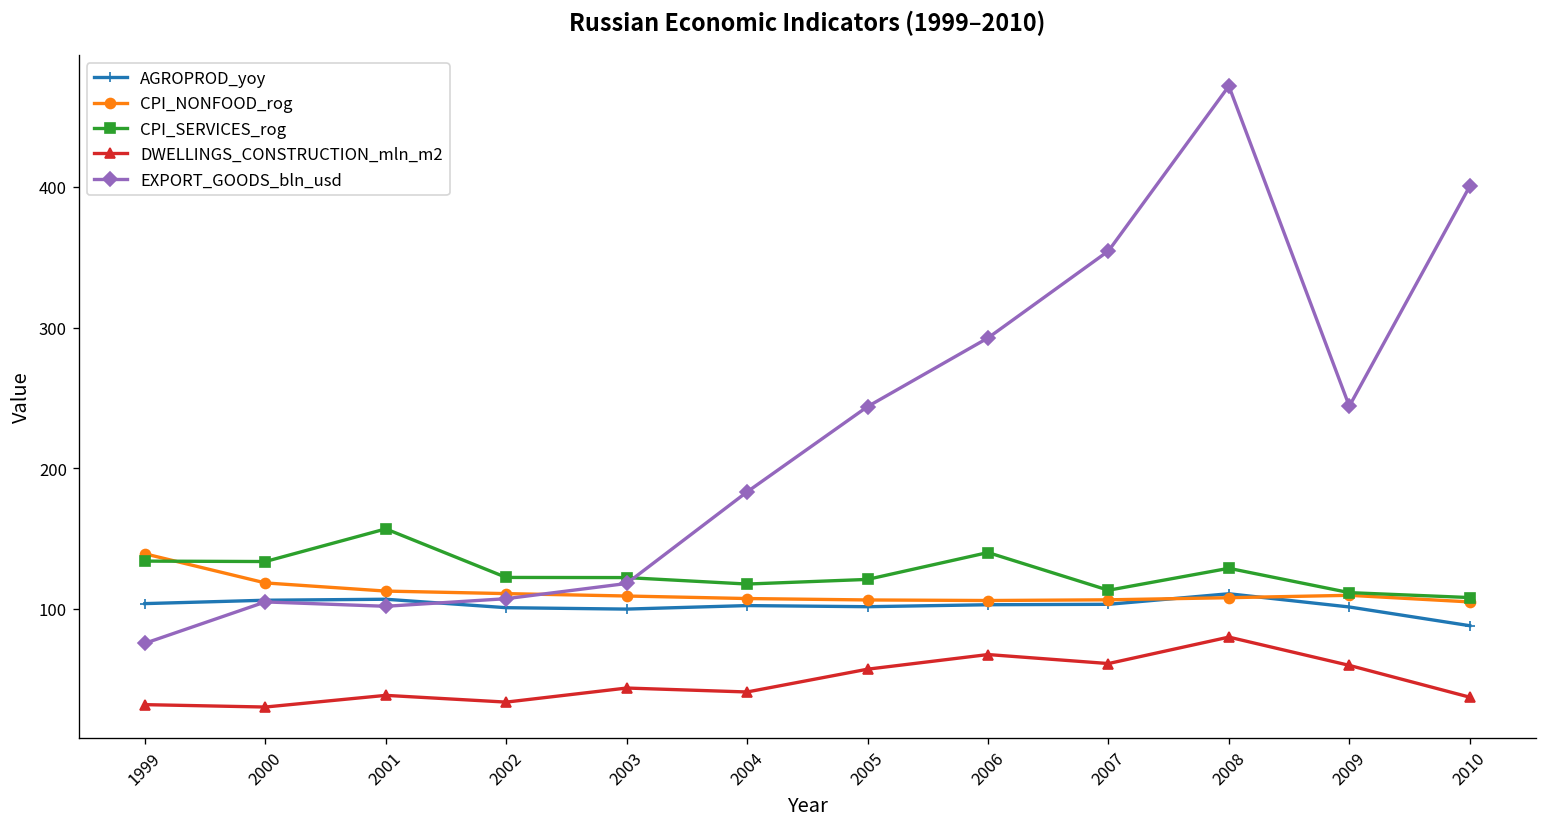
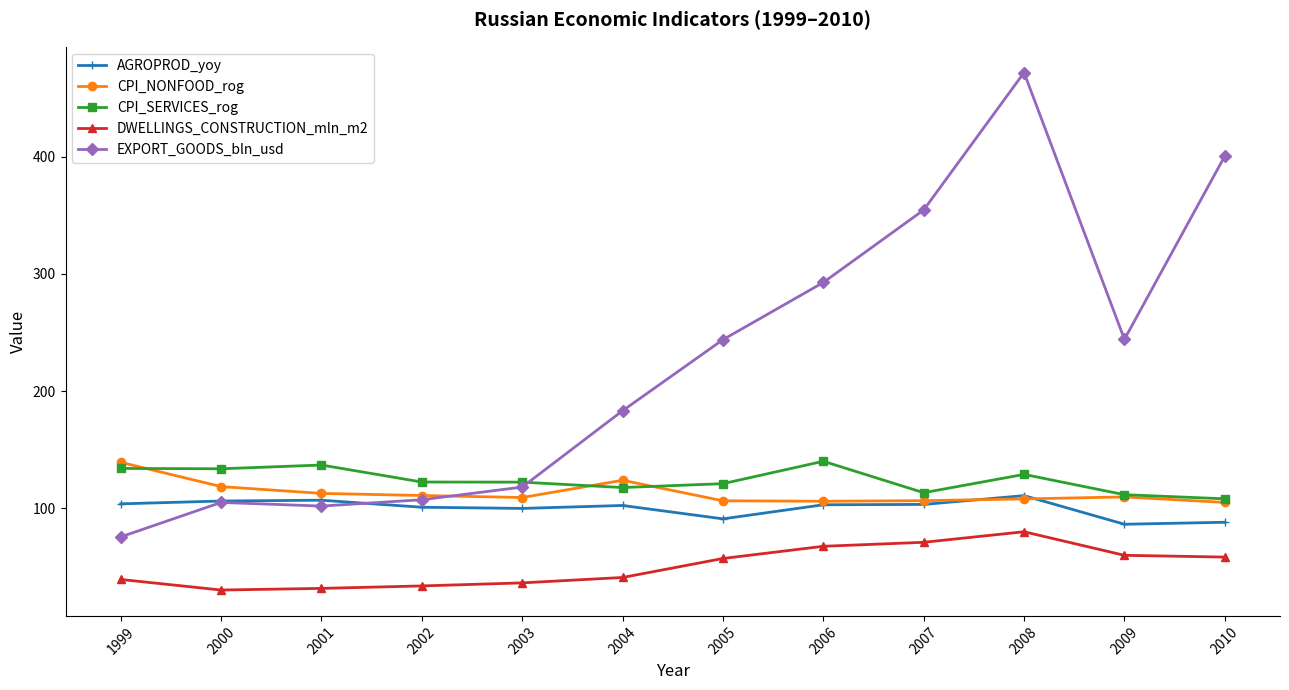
DWELLINGS_CONSTRUCTION_mln_m2, 1999: 32 -> 39
CPI_SERVICES_rog, 2001: 157 -> 137
DWELLINGS_CONSTRUCTION_mln_m2, 2001: 39 -> 32
DWELLINGS_CONSTRUCTION_mln_m2, 2003: 44 -> 36
CPI_NONFOOD_rog, 2004: 107 -> 124
AGROPROD_yoy, 2005: 102 -> 91
DWELLINGS_CONSTRUCTION_mln_m2, 2007: 61 -> 71
AGROPROD_yoy, 2009: 101 -> 86
DWELLINGS_CONSTRUCTION_mln_m2, 2010: 37 -> 58
